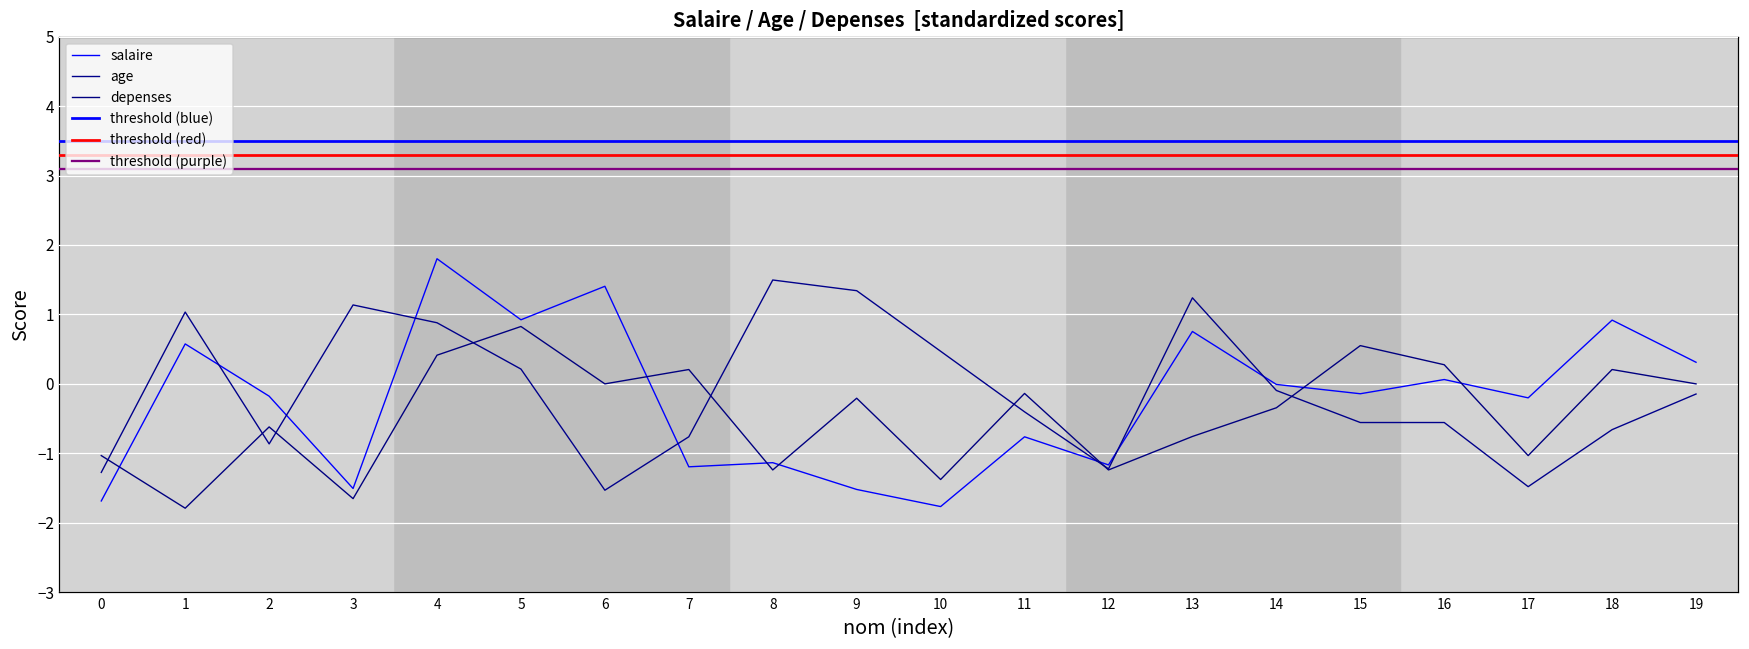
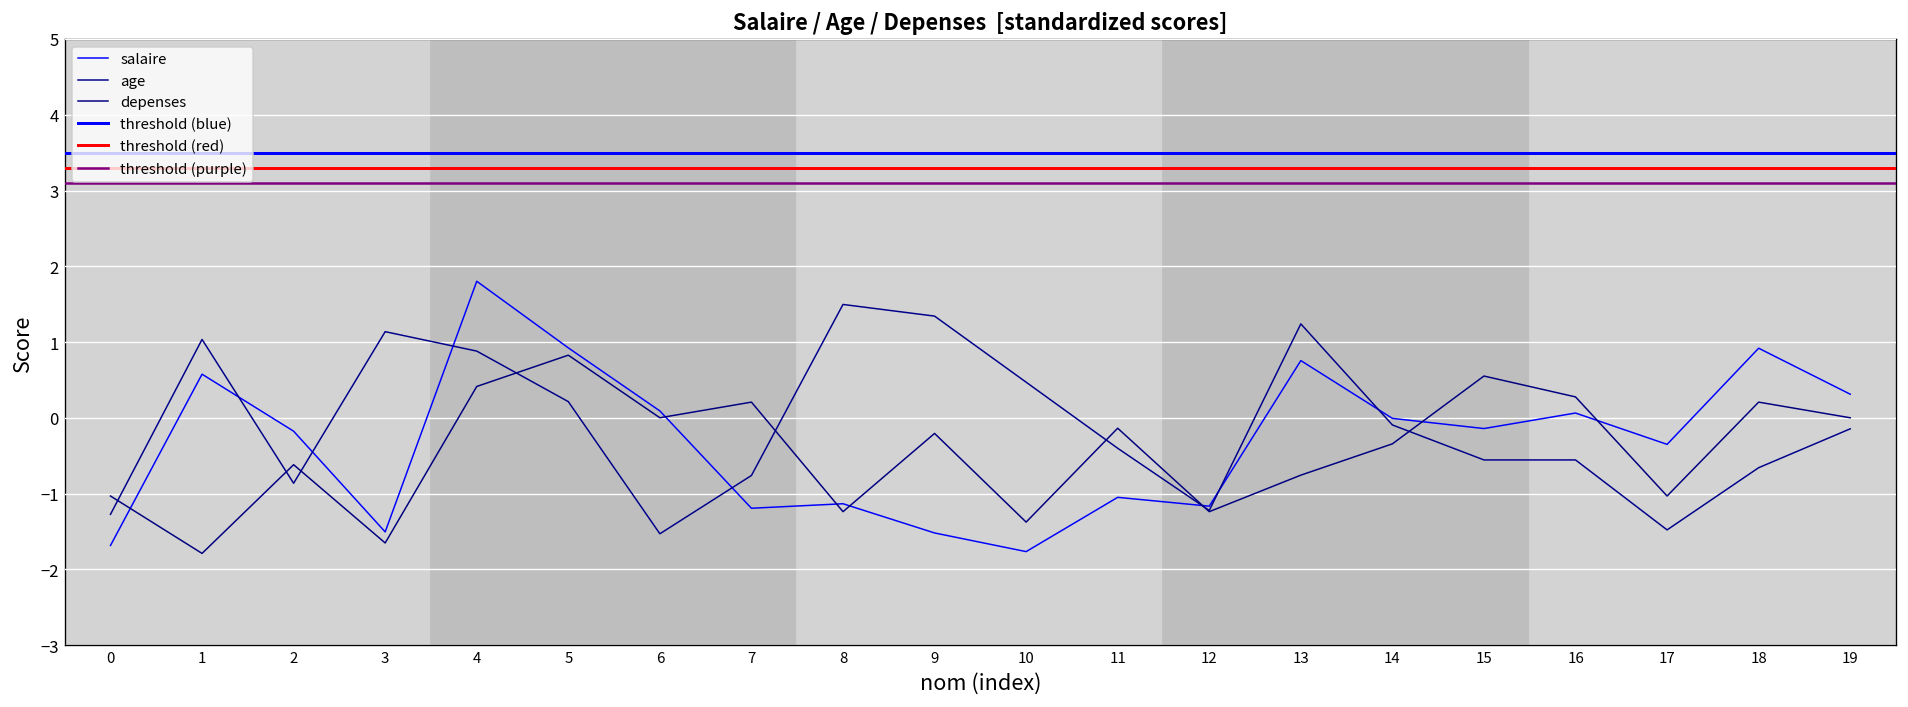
salaire, 6: 1.4 -> 0.1
salaire, 11: -0.8 -> -1.1
salaire, 17: -0.2 -> -0.4
